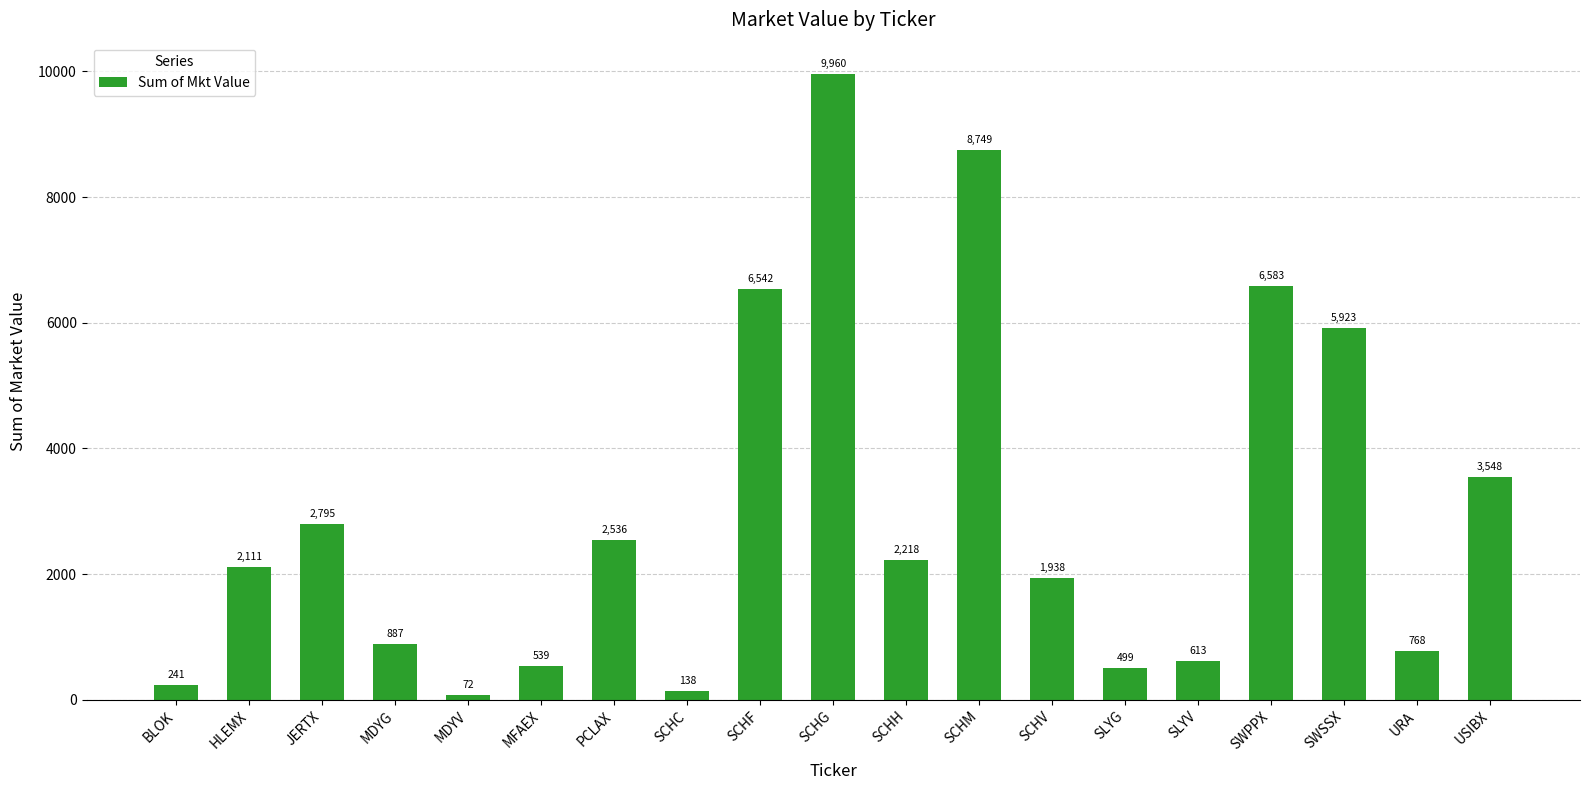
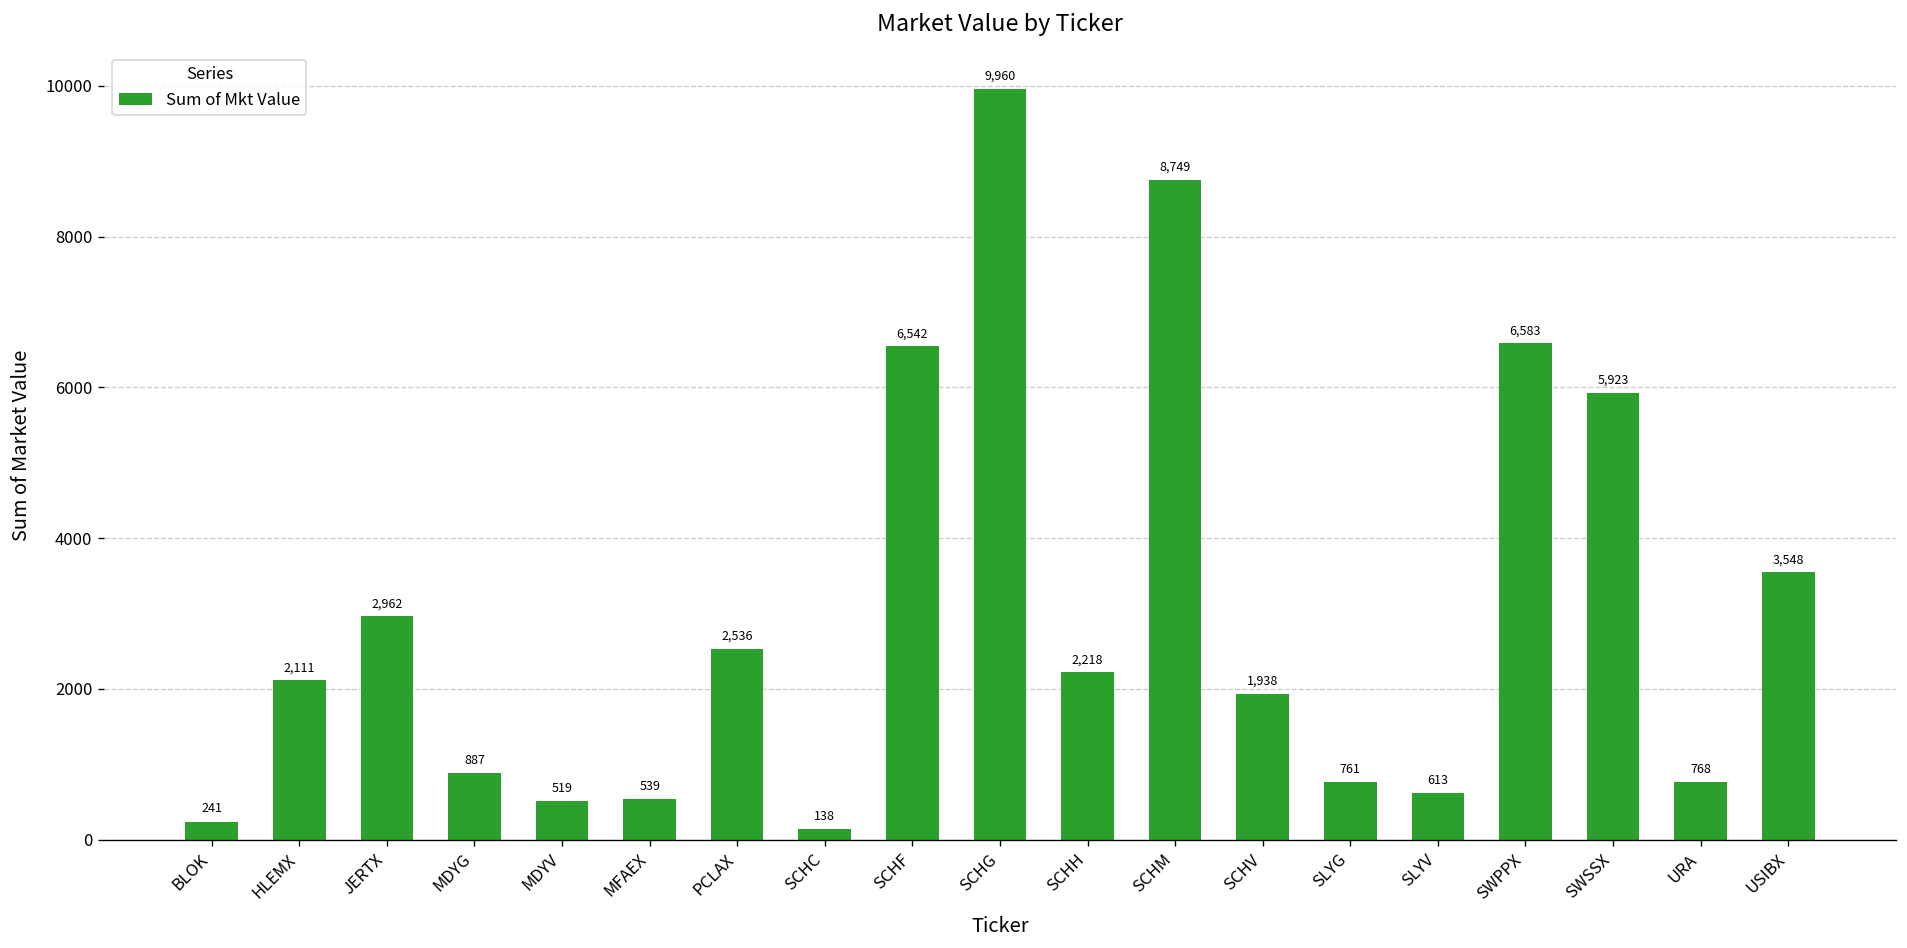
JERTX: 2,795 -> 2,962
MDYV: 72 -> 519
SLYG: 499 -> 761
